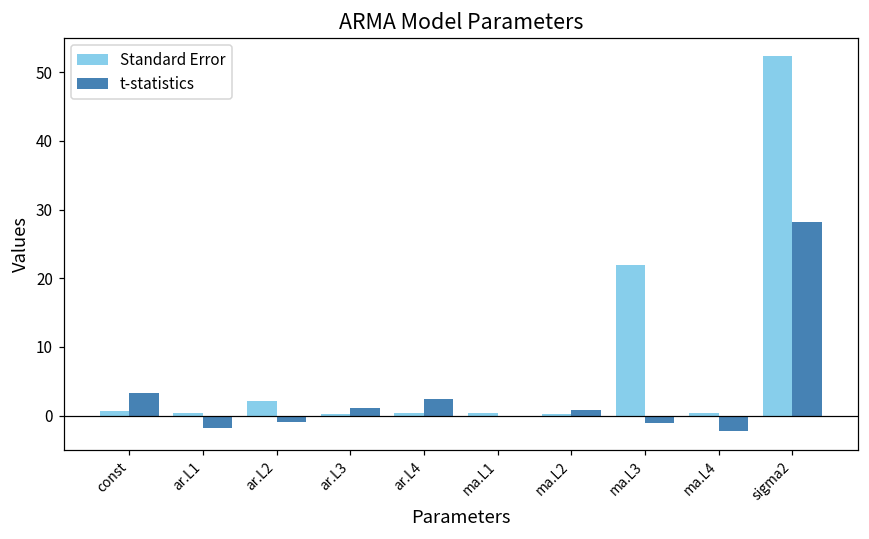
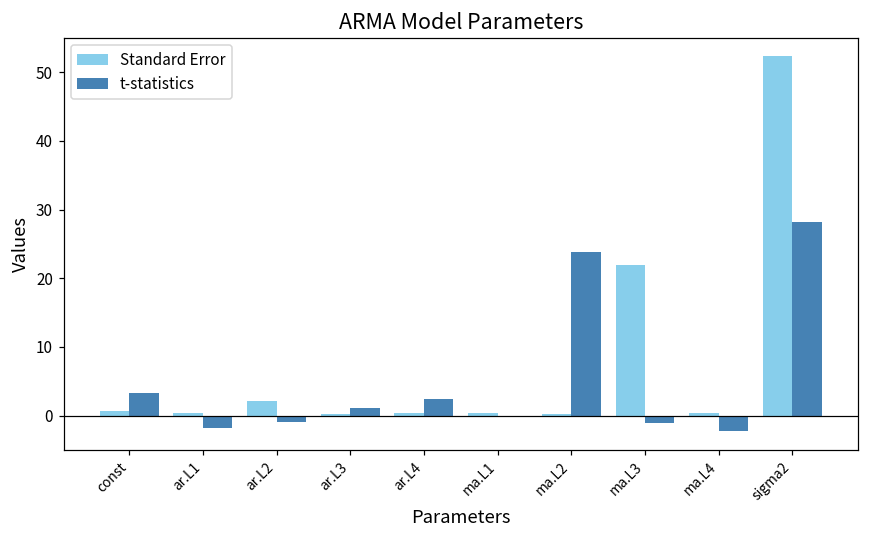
t-statistics, ma.L2: 1 -> 24
